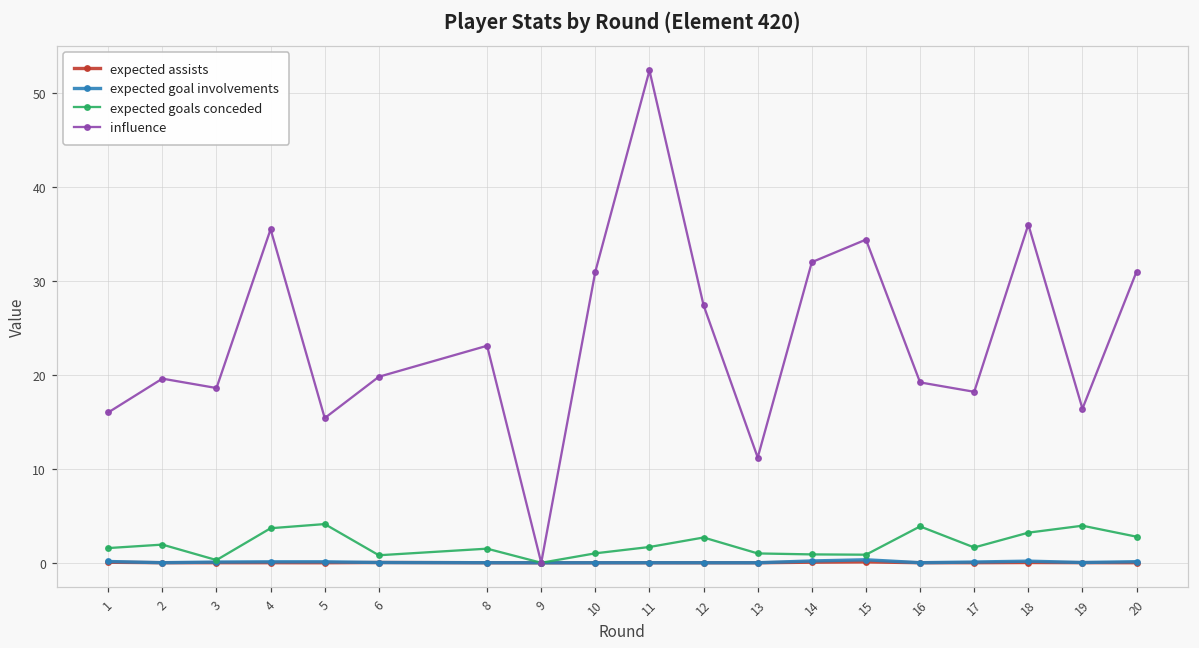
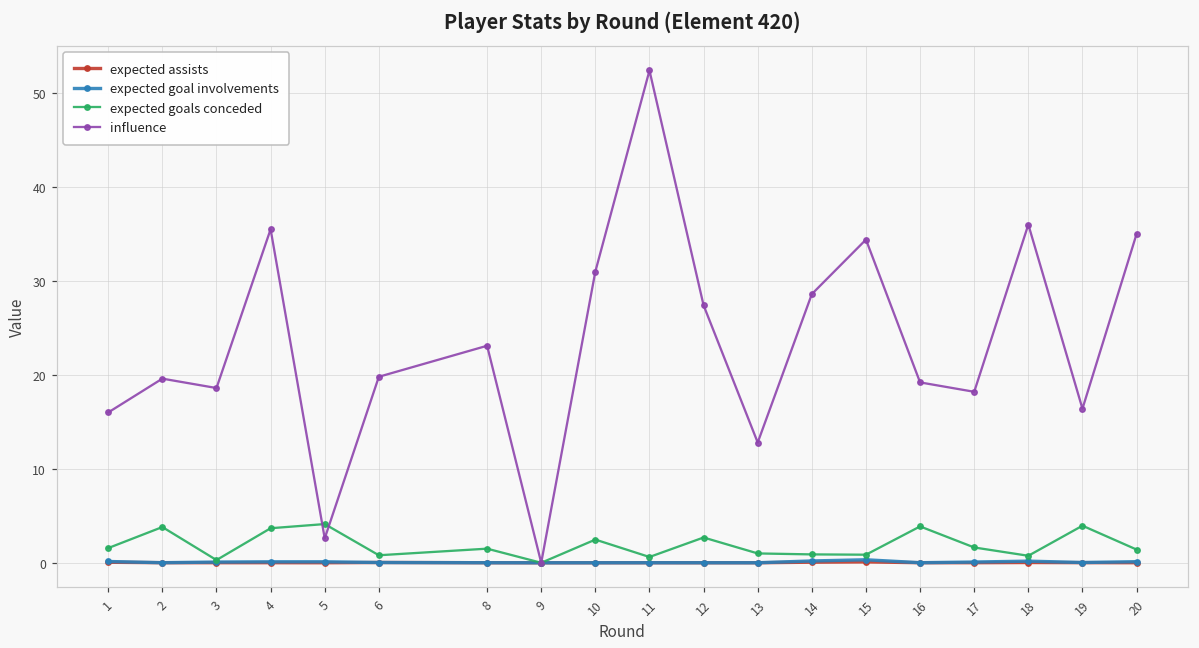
expected goals conceded, 2: 2 -> 4
influence, 5: 15 -> 3
expected goals conceded, 10: 1 -> 2
expected goals conceded, 11: 2 -> 1
influence, 13: 11 -> 13
influence, 14: 32 -> 29
expected goals conceded, 18: 3 -> 1
expected goals conceded, 20: 3 -> 1
influence, 20: 31 -> 35
